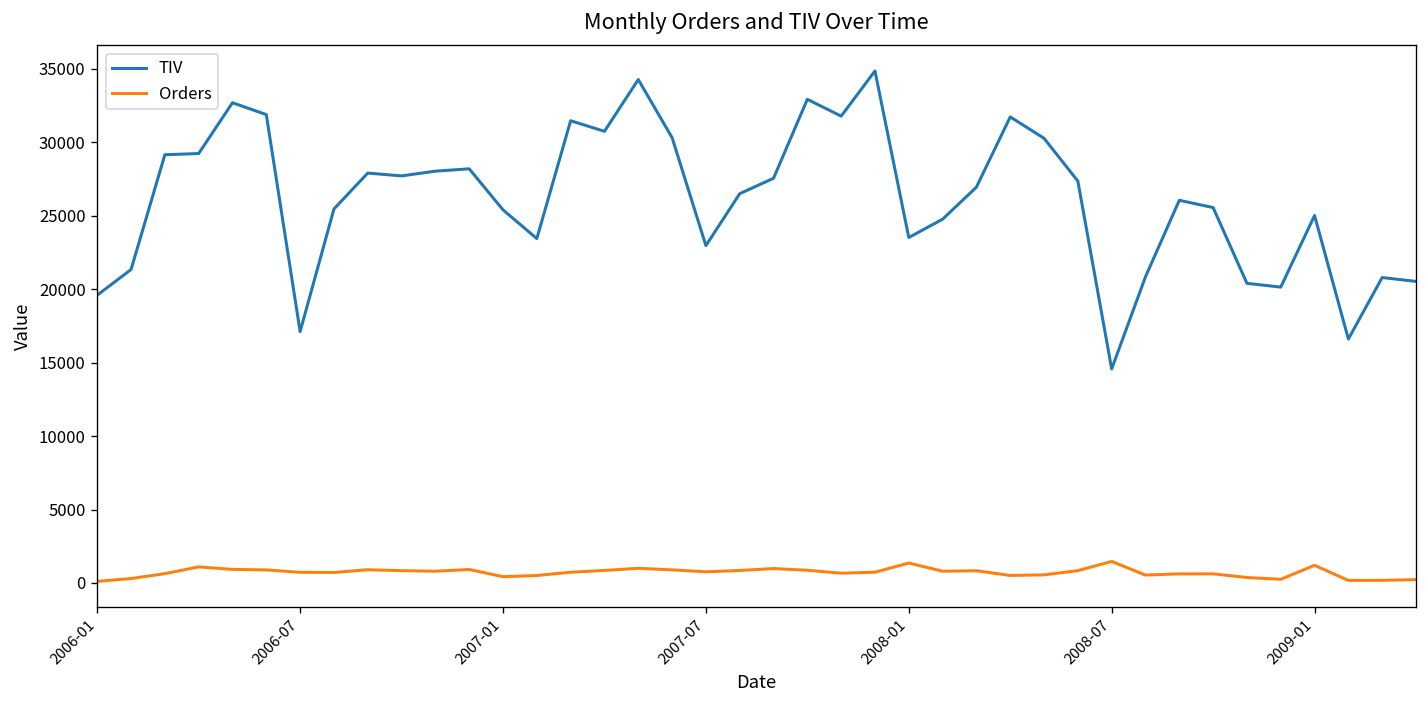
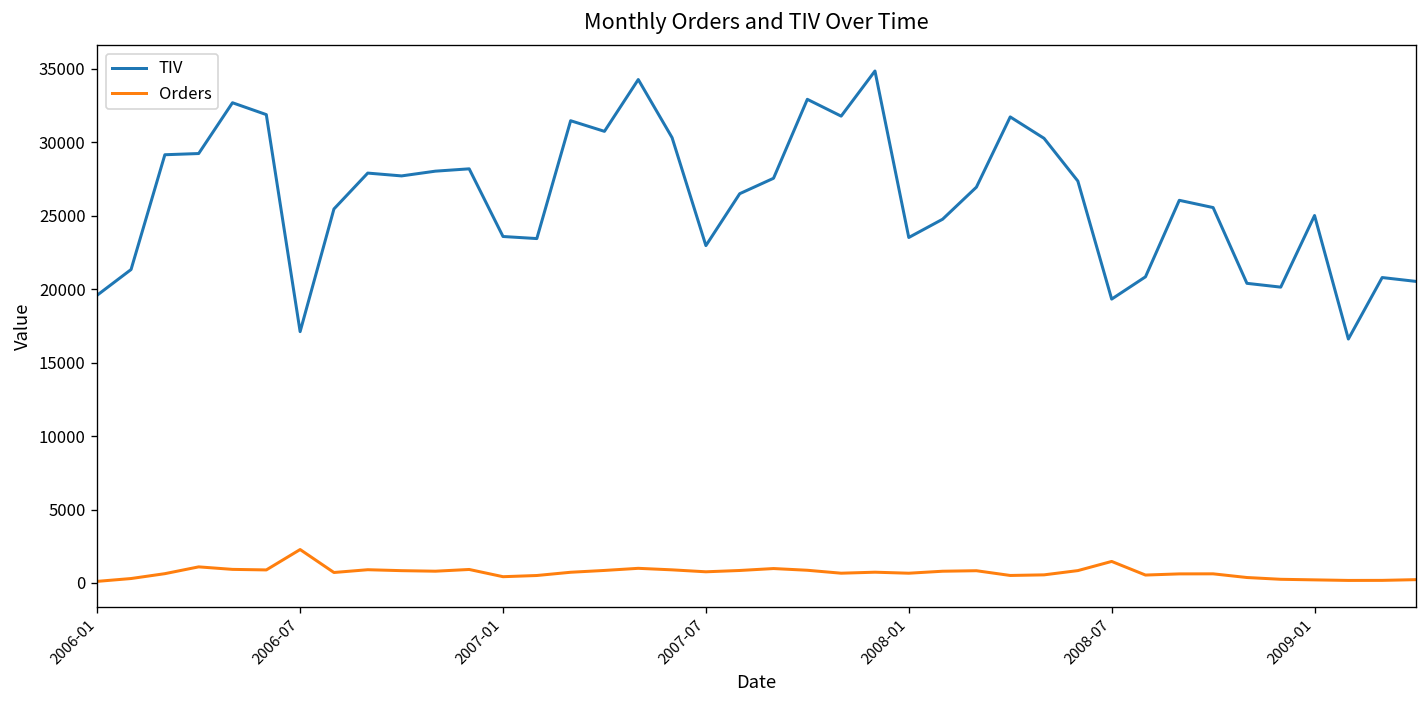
Orders, 2006-07: 700 -> 2300
TIV, 2007-01: 25400 -> 23600
Orders, 2008-01: 1400 -> 700
TIV, 2008-07: 14600 -> 19300
Orders, 2009-01: 1200 -> 200
